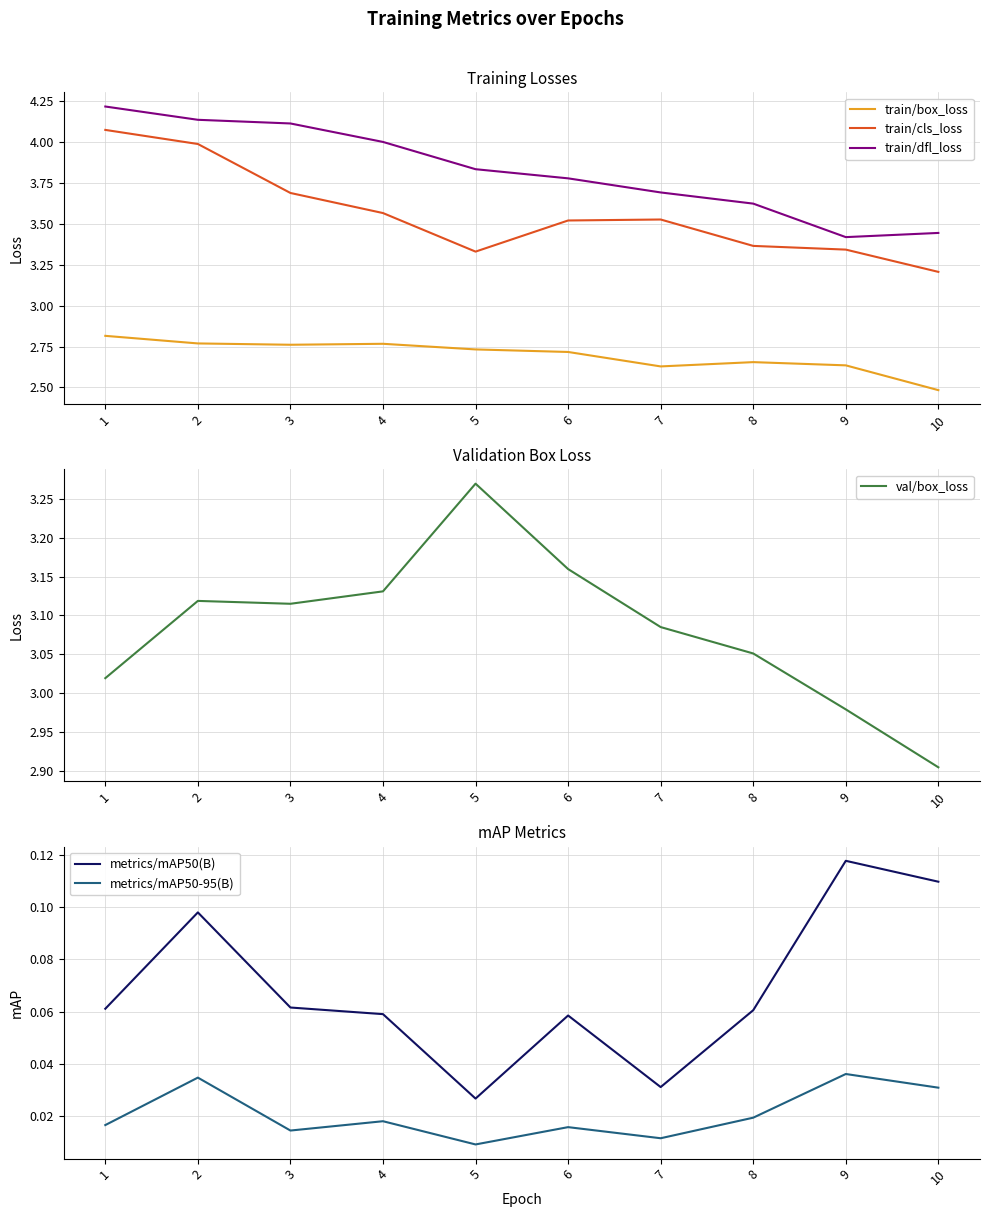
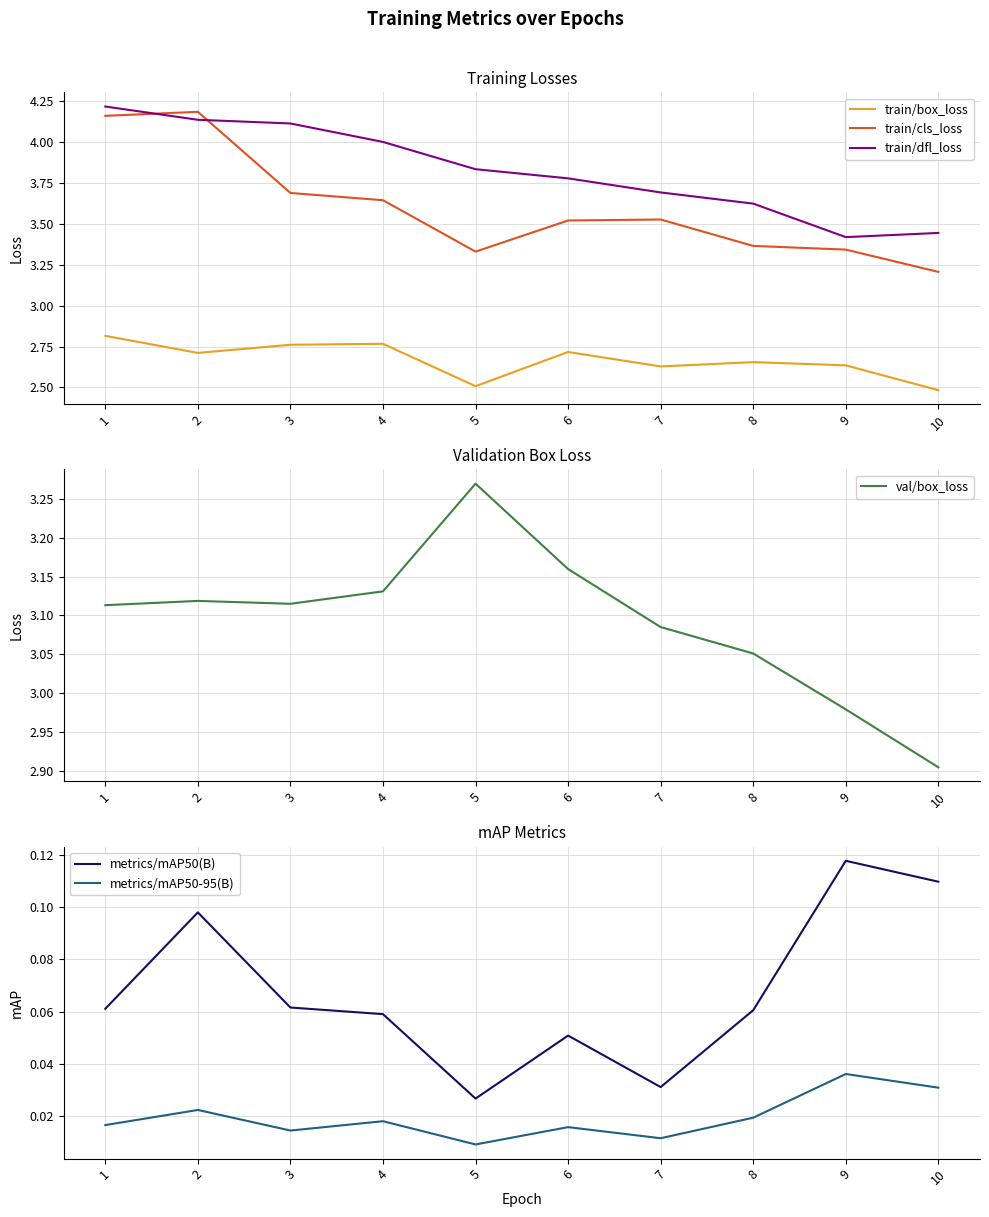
Training Losses, train/cls_loss, 1: 4.07 -> 4.16
Training Losses, train/box_loss, 2: 2.77 -> 2.71
Training Losses, train/cls_loss, 2: 3.99 -> 4.18
Training Losses, train/cls_loss, 4: 3.57 -> 3.64
Training Losses, train/box_loss, 5: 2.73 -> 2.51
Validation Box Loss, 1: 3.02 -> 3.11
mAP Metrics, metrics/mAP50-95(B), 2: 0.035 -> 0.022
mAP Metrics, metrics/mAP50(B), 6: 0.059 -> 0.051
